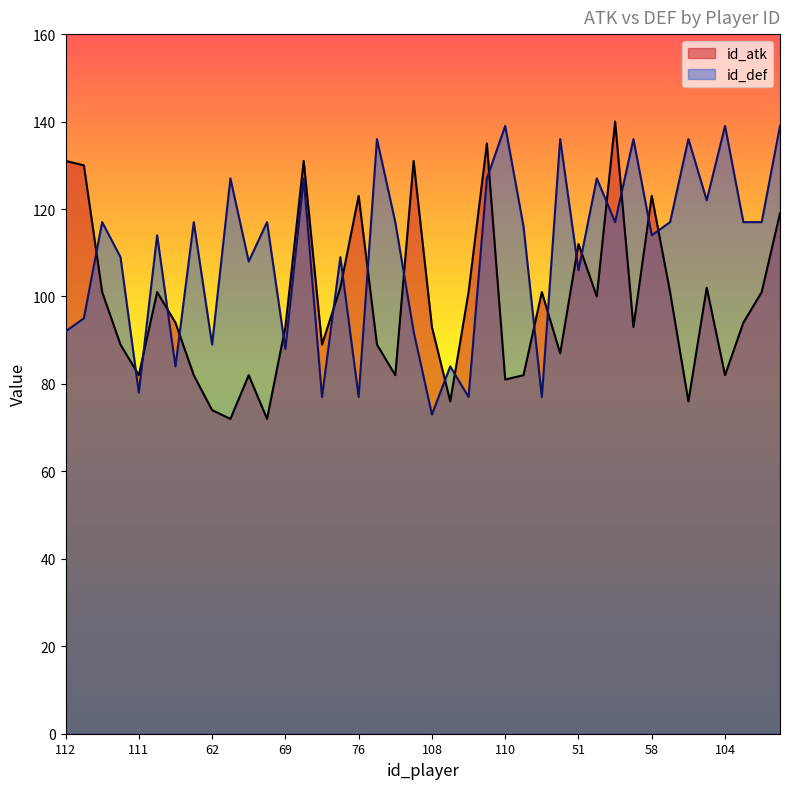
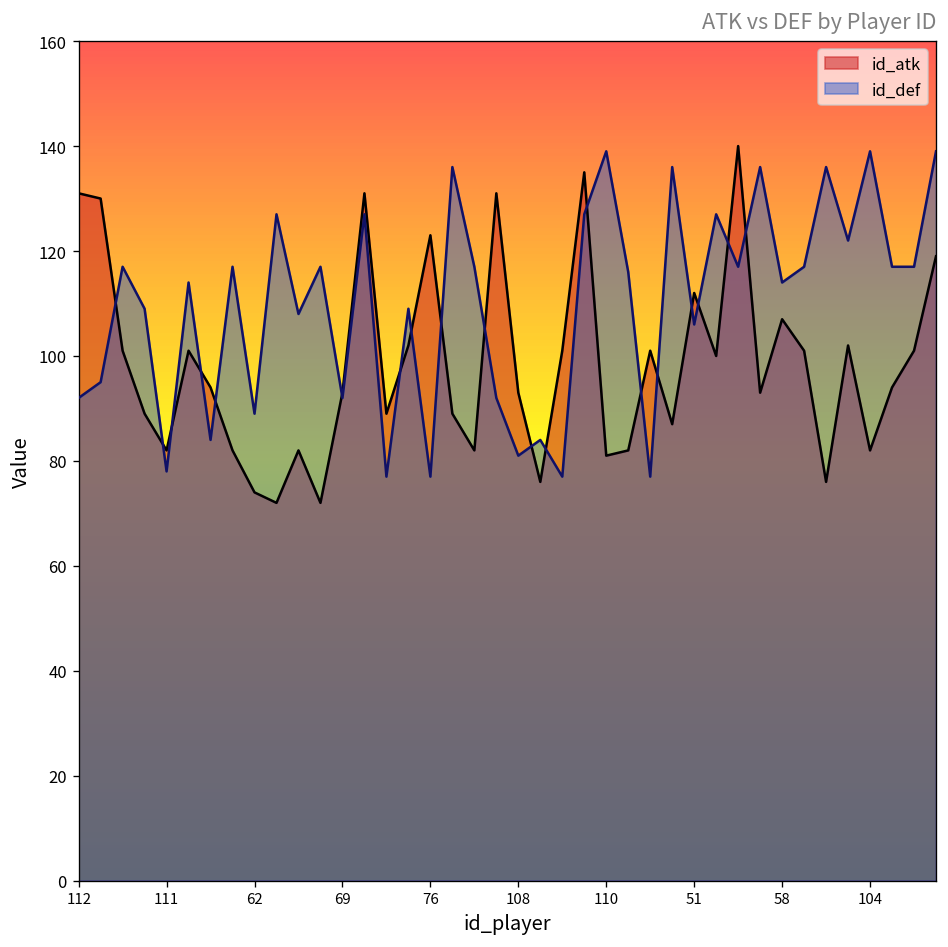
id_def, 69: 88 -> 92
id_def, 108: 73 -> 81
id_atk, 58: 123 -> 107
